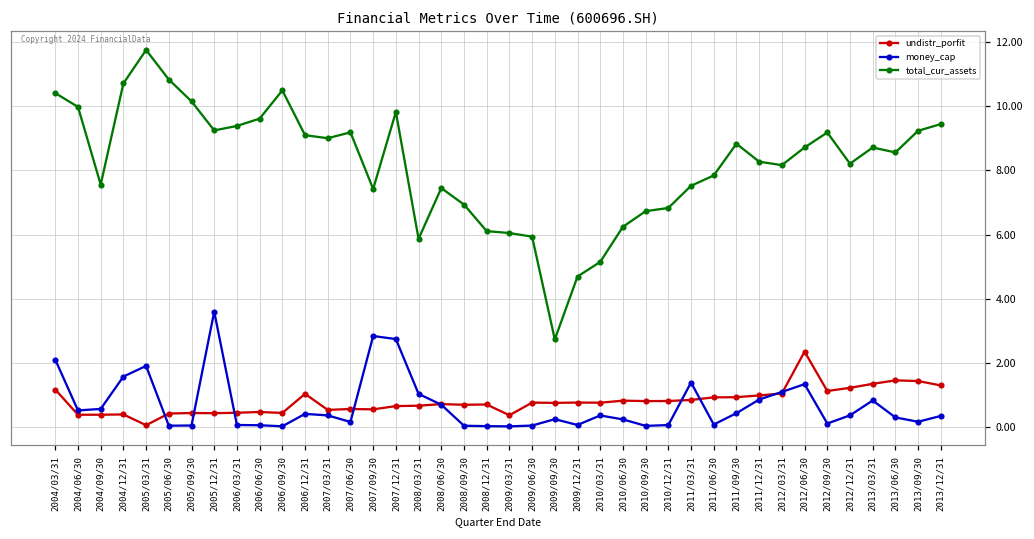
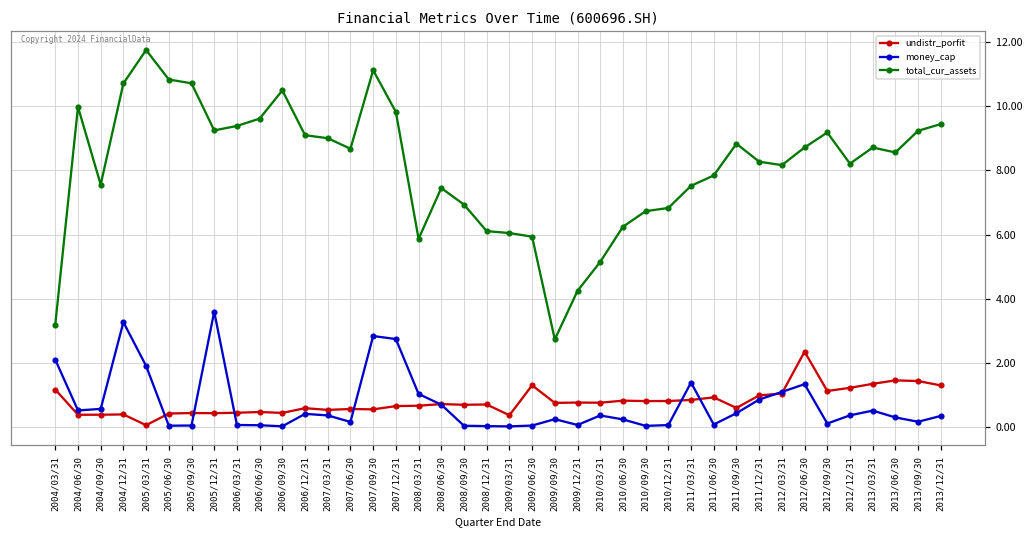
total_cur_assets, 2004/03/31: 10.4 -> 3.2
money_cap, 2004/12/31: 1.6 -> 3.3
total_cur_assets, 2005/09/30: 10.2 -> 10.7
undistr_porfit, 2006/12/31: 1.0 -> 0.6
total_cur_assets, 2007/06/30: 9.2 -> 8.7
total_cur_assets, 2007/09/30: 7.4 -> 11.1
undistr_porfit, 2009/06/30: 0.8 -> 1.3
total_cur_assets, 2009/12/31: 4.7 -> 4.2
undistr_porfit, 2011/09/30: 0.9 -> 0.6
money_cap, 2013/03/31: 0.8 -> 0.5
